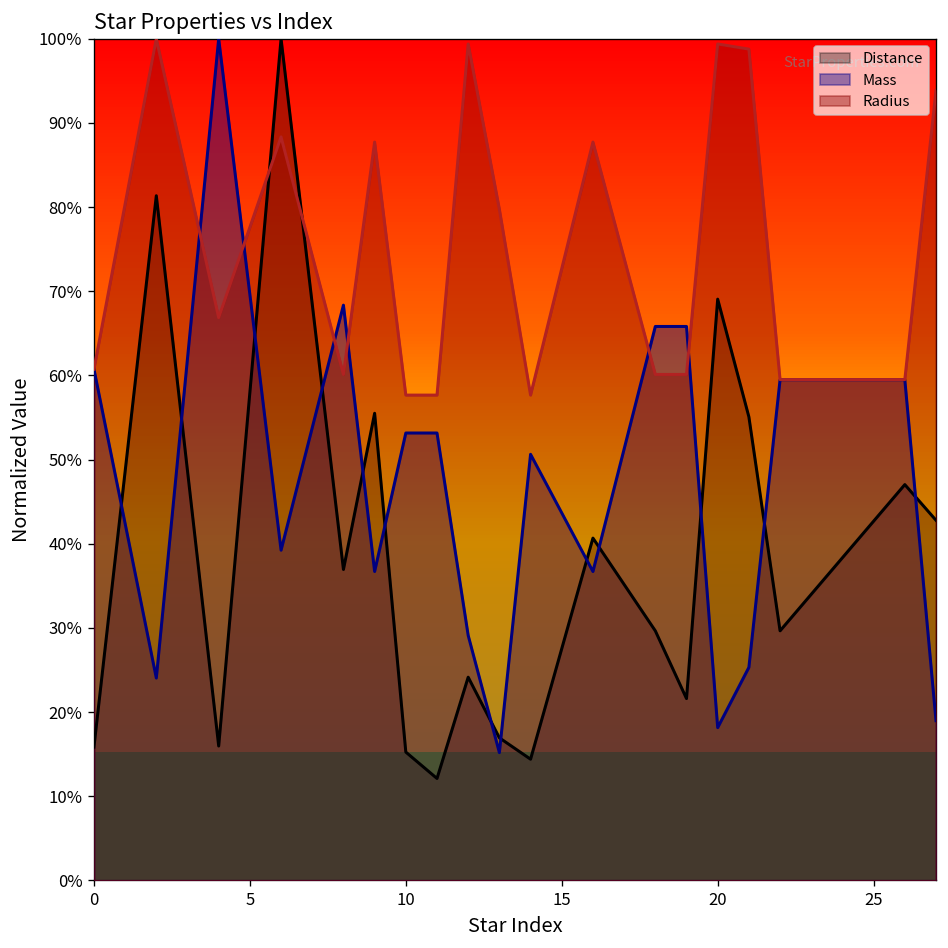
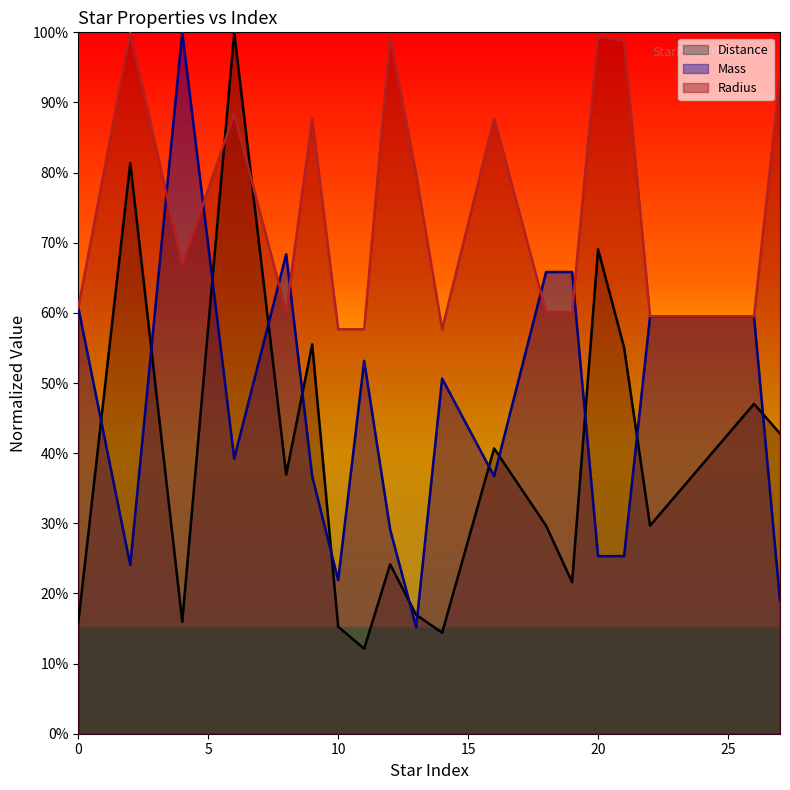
Mass, 10: 53% -> 22%
Mass, 20: 18% -> 25%
